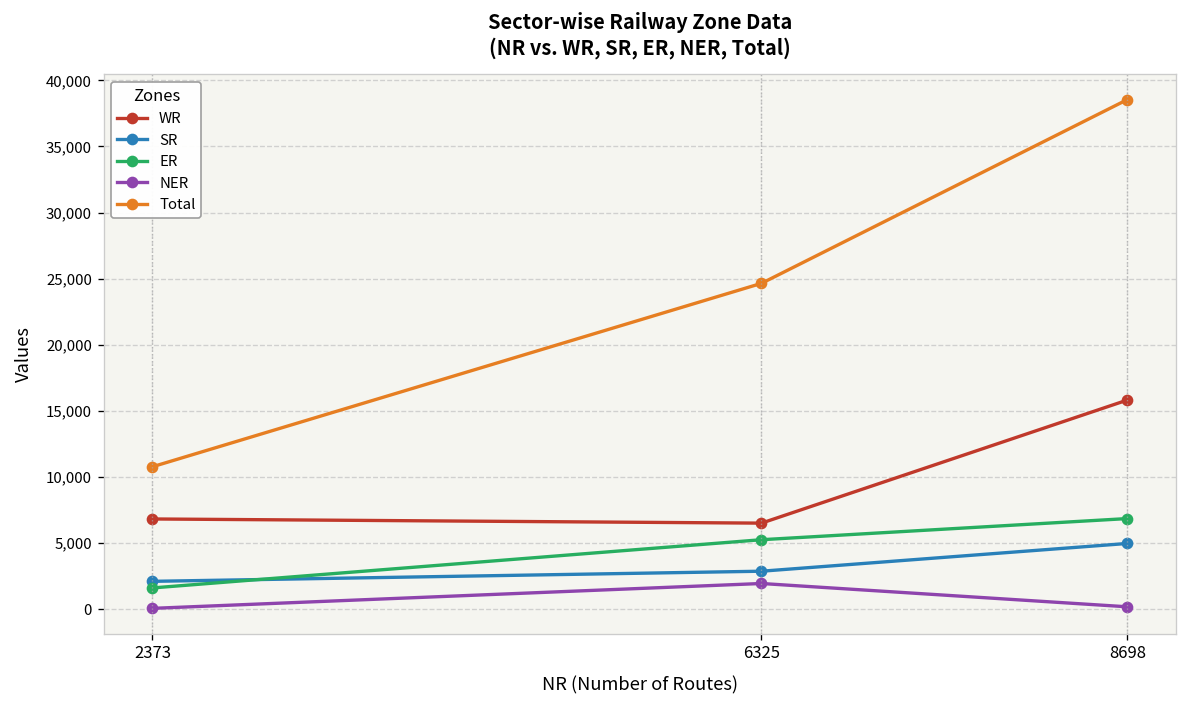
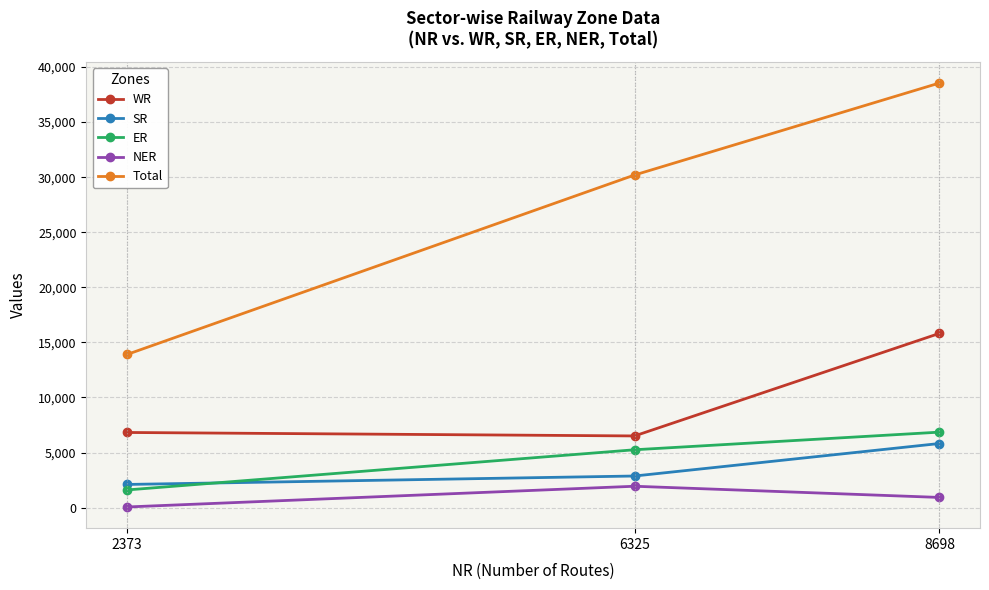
Total, 2373: 10,800 -> 13,900
Total, 6325: 24,600 -> 30,200
SR, 8698: 5,000 -> 5,800
NER, 8698: 200 -> 900
